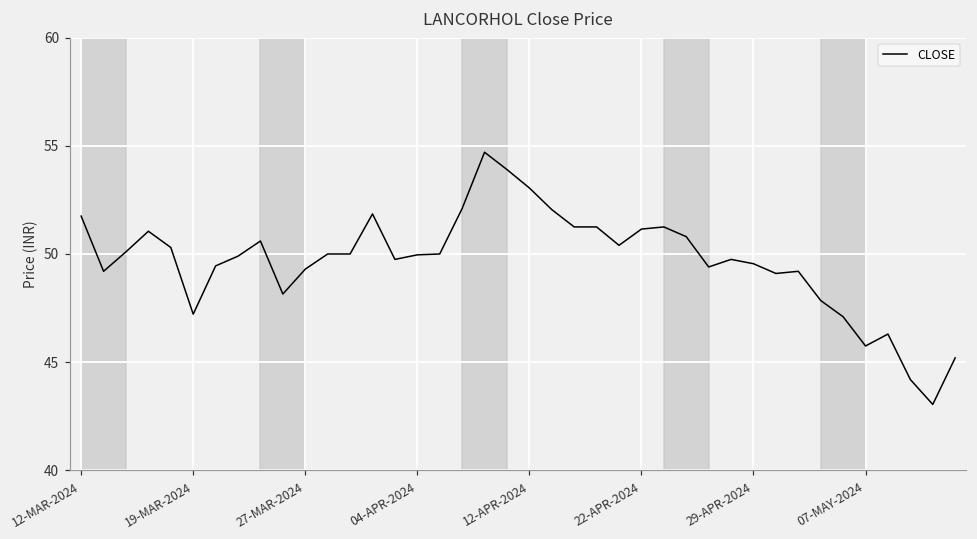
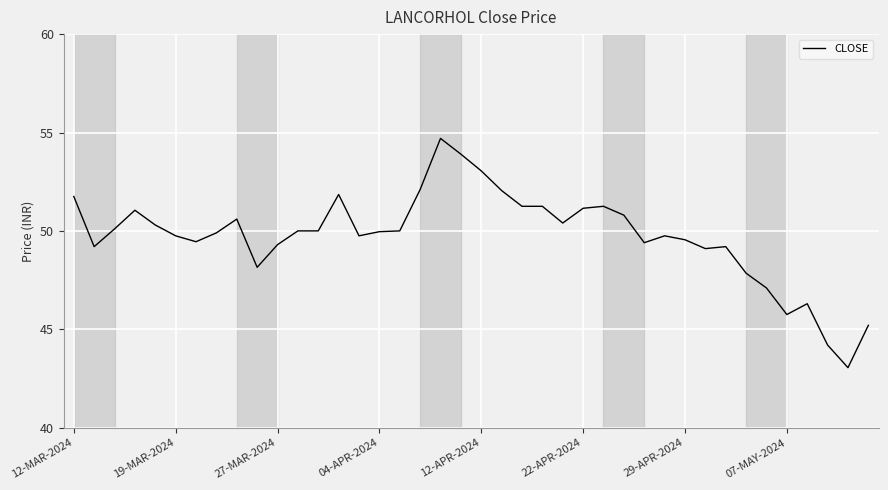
19-MAR-2024: 47.2 -> 49.8
